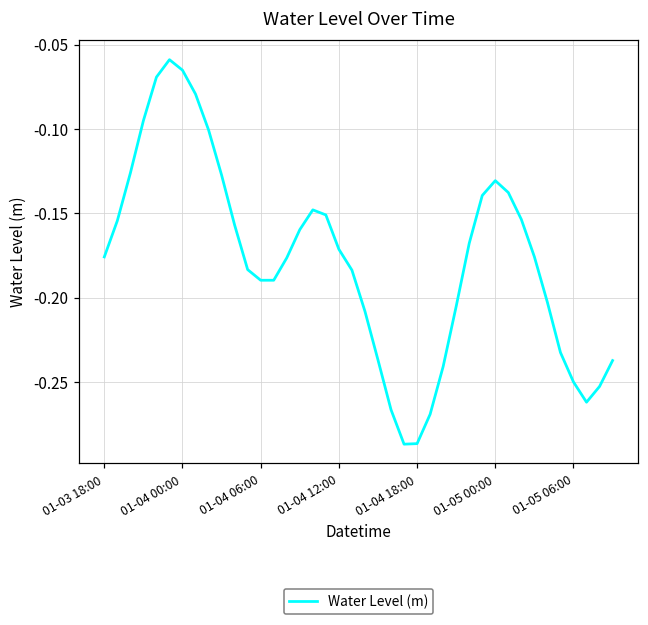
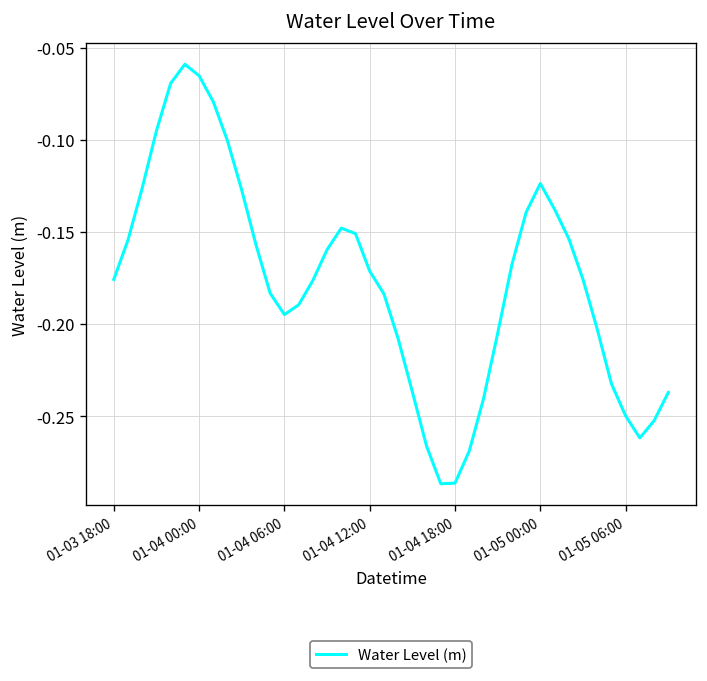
01-04 06:00: -0.190 -> -0.195
01-05 00:00: -0.131 -> -0.124
